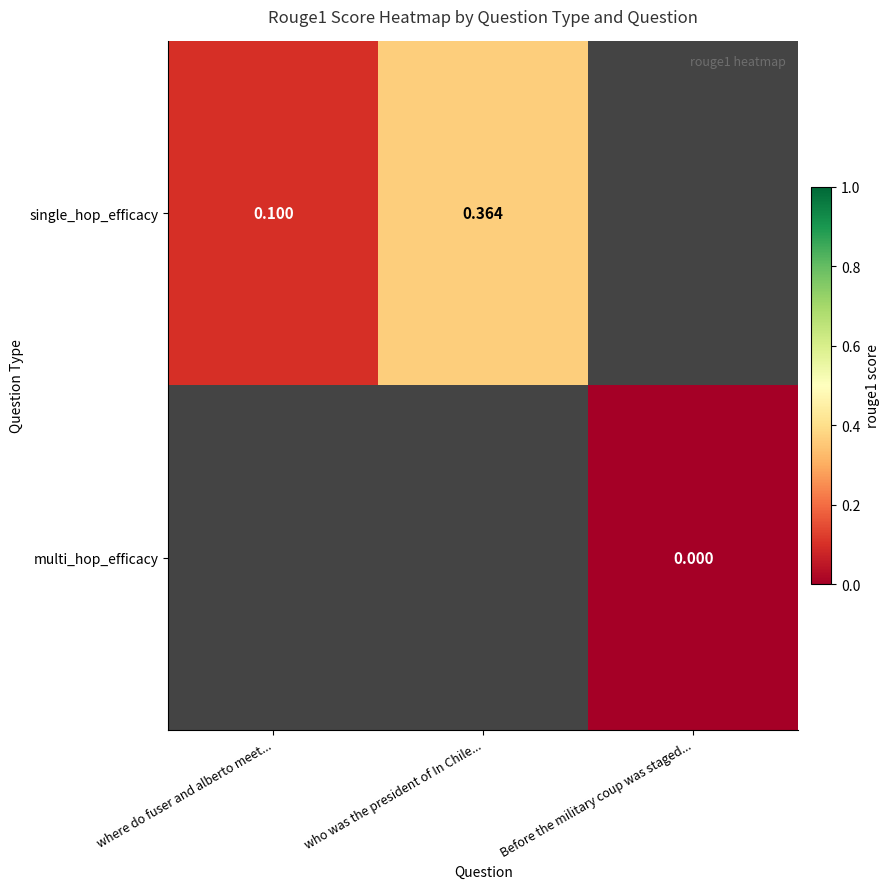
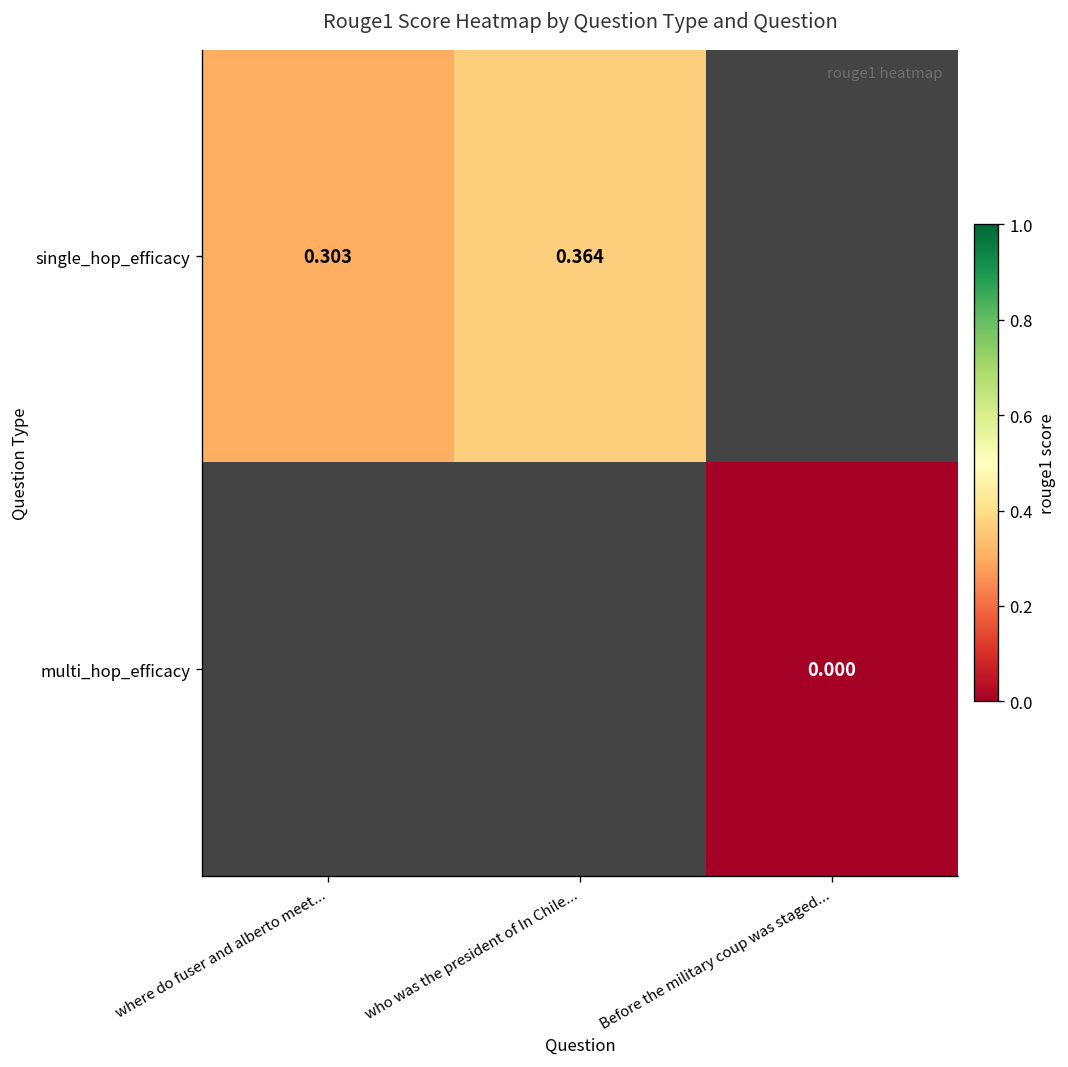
single_hop_efficacy, where do fuser and alberto meet...: 0.100 -> 0.303
